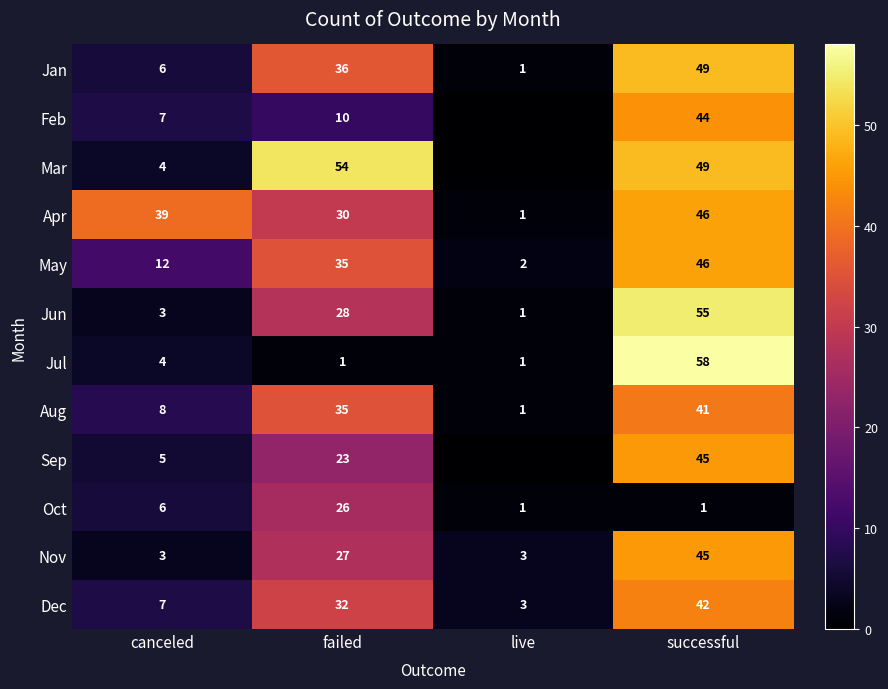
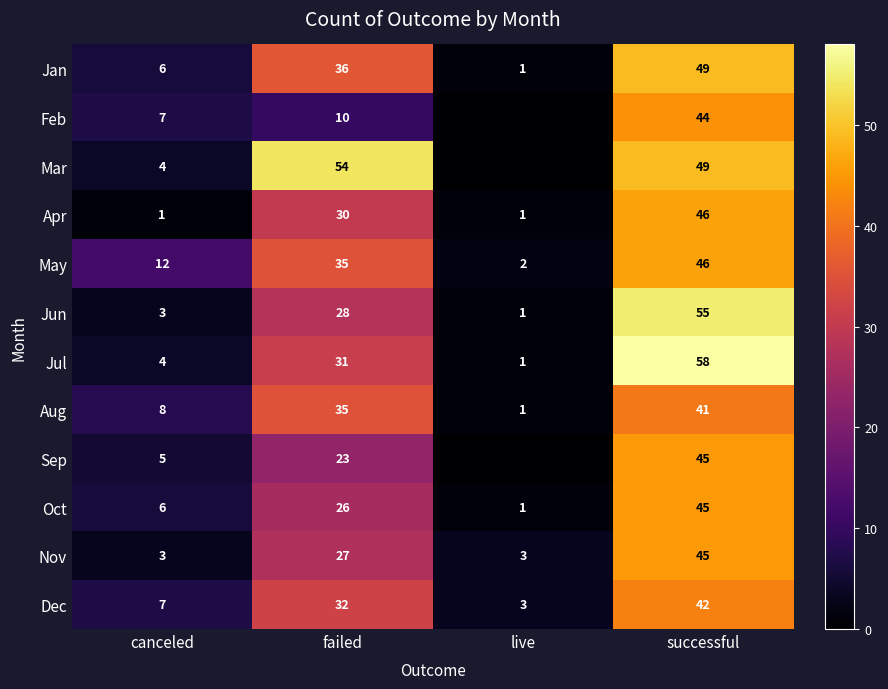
Apr, canceled: 39 -> 1
Jul, failed: 1 -> 31
Oct, successful: 1 -> 45
